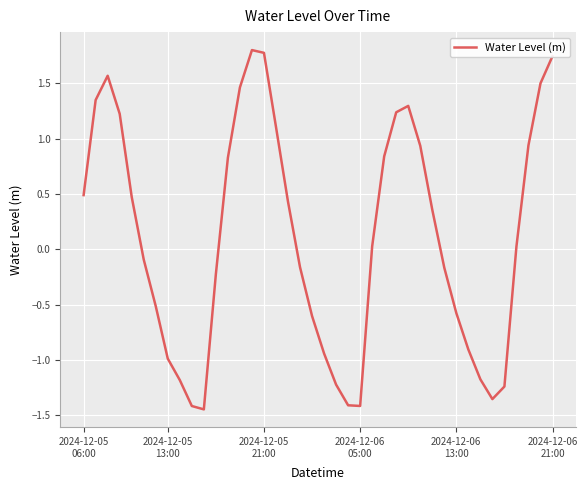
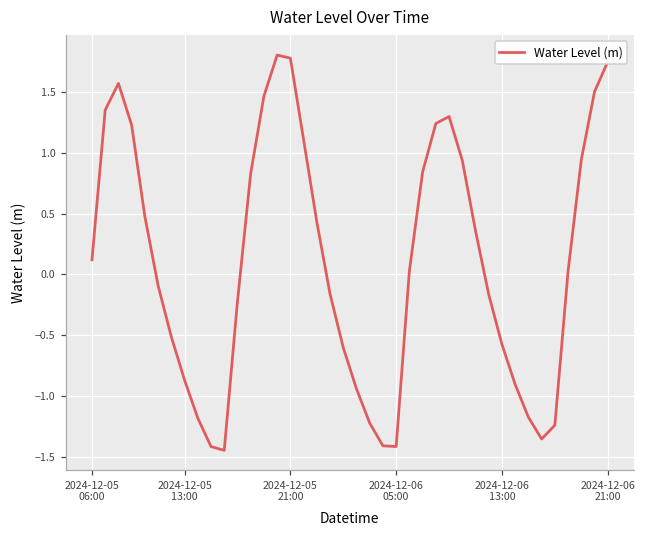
2024-12-05 06:00: 0.49 -> 0.12
2024-12-05 13:00: -0.99 -> -0.87
